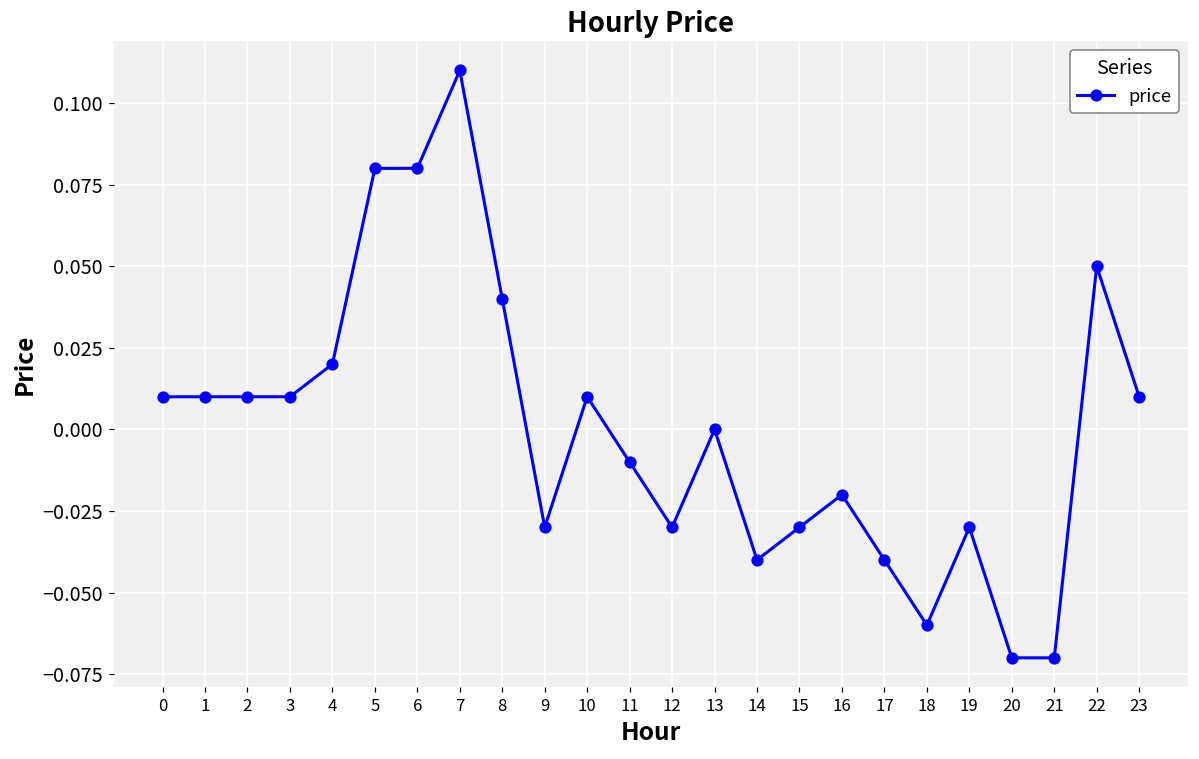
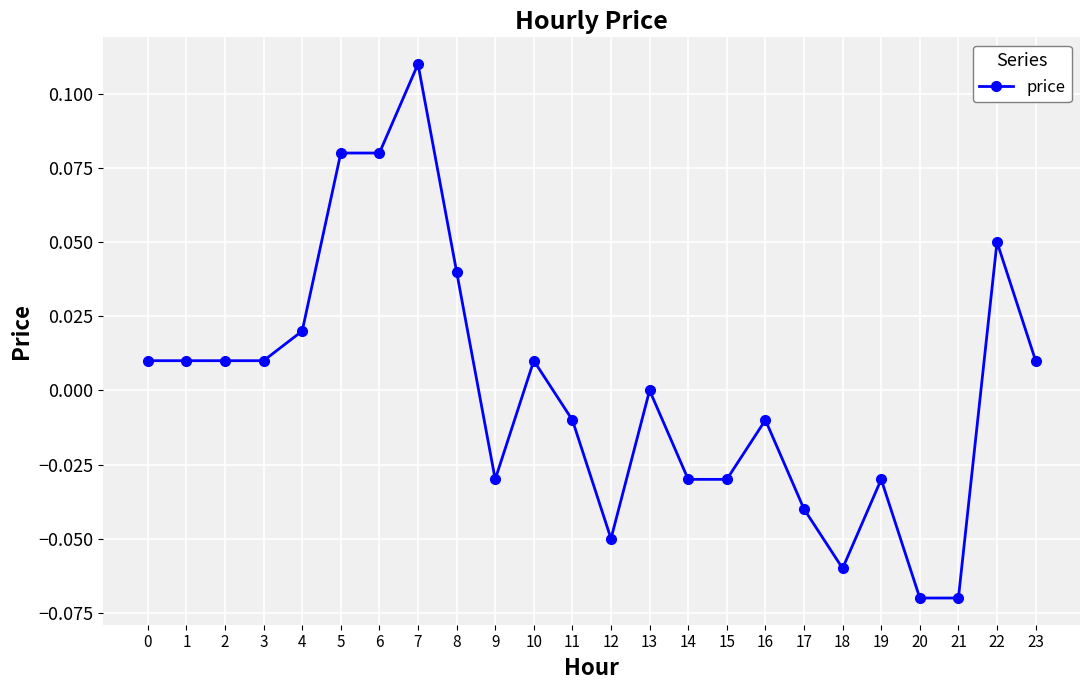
12: -0.03 -> -0.05
14: -0.04 -> -0.03
16: -0.02 -> -0.01
